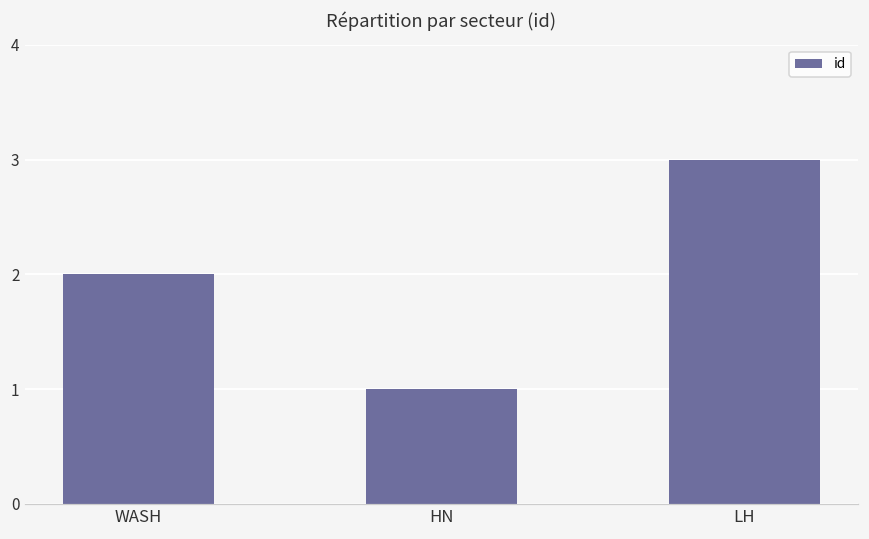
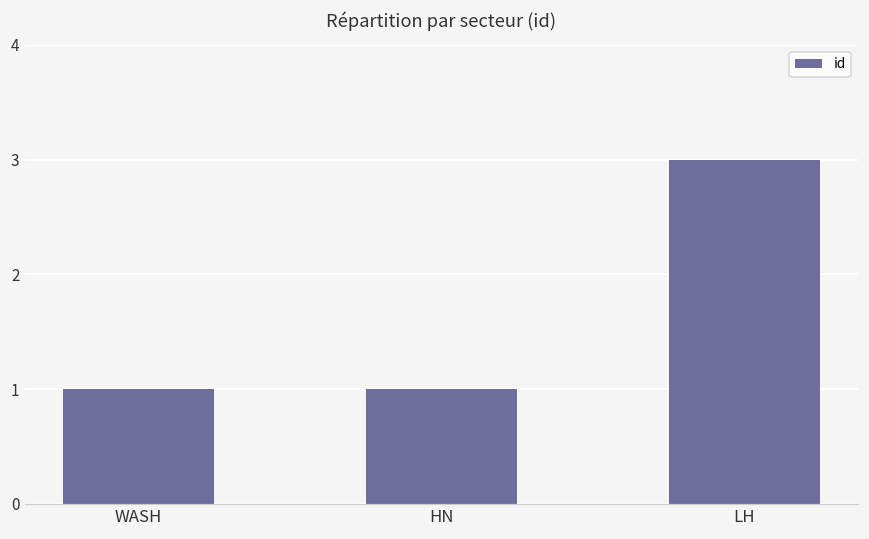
WASH: 2 -> 1
